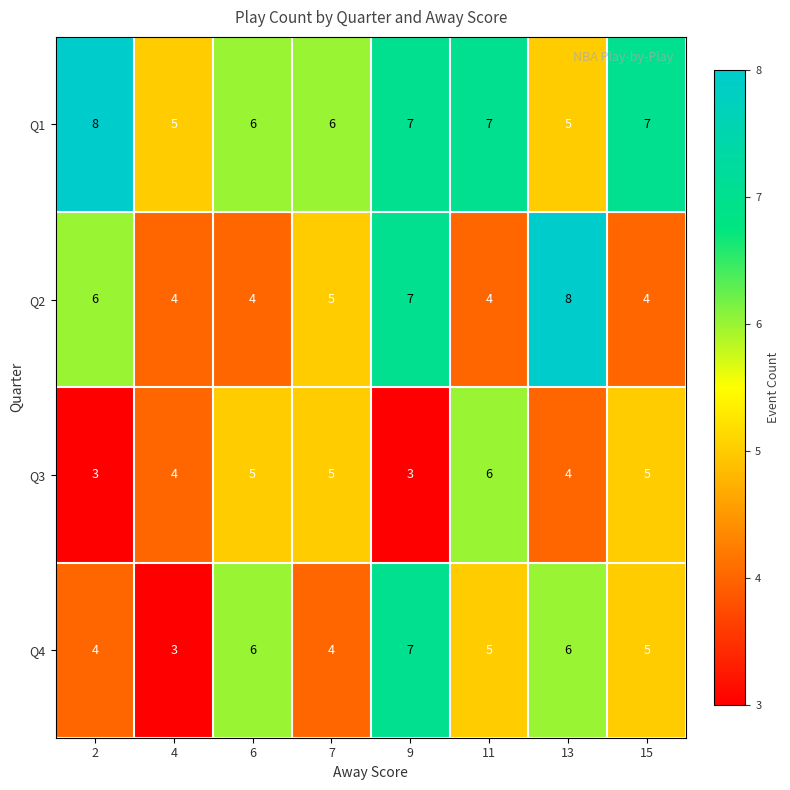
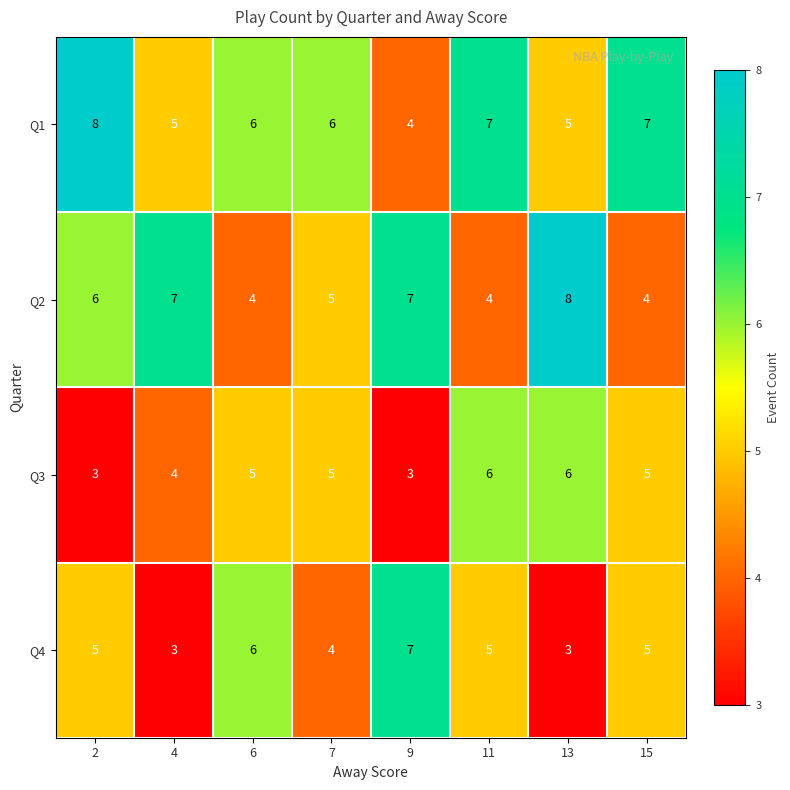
Q1, 9: 7 -> 4
Q2, 4: 4 -> 7
Q3, 13: 4 -> 6
Q4, 2: 4 -> 5
Q4, 13: 6 -> 3
